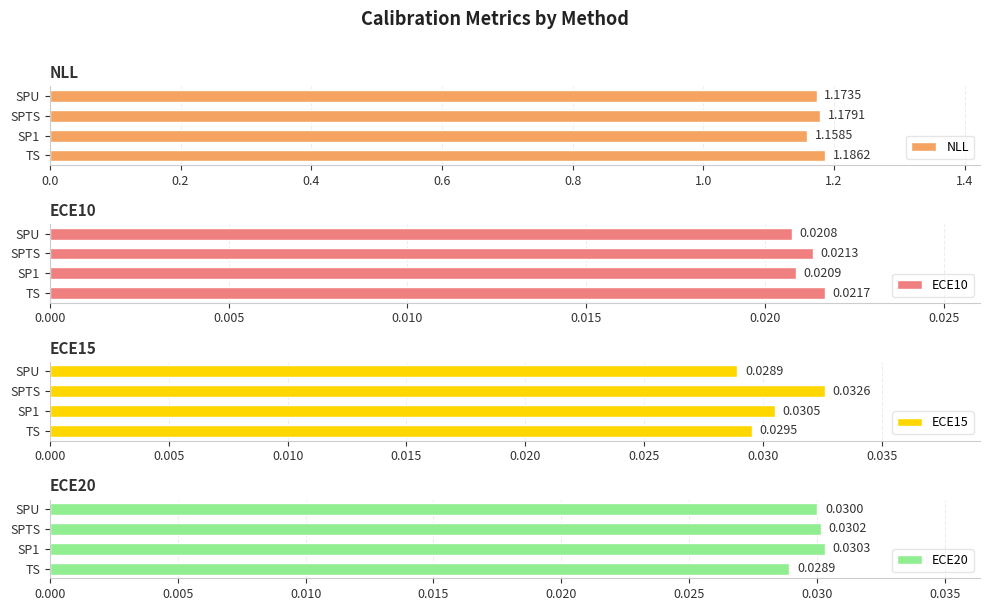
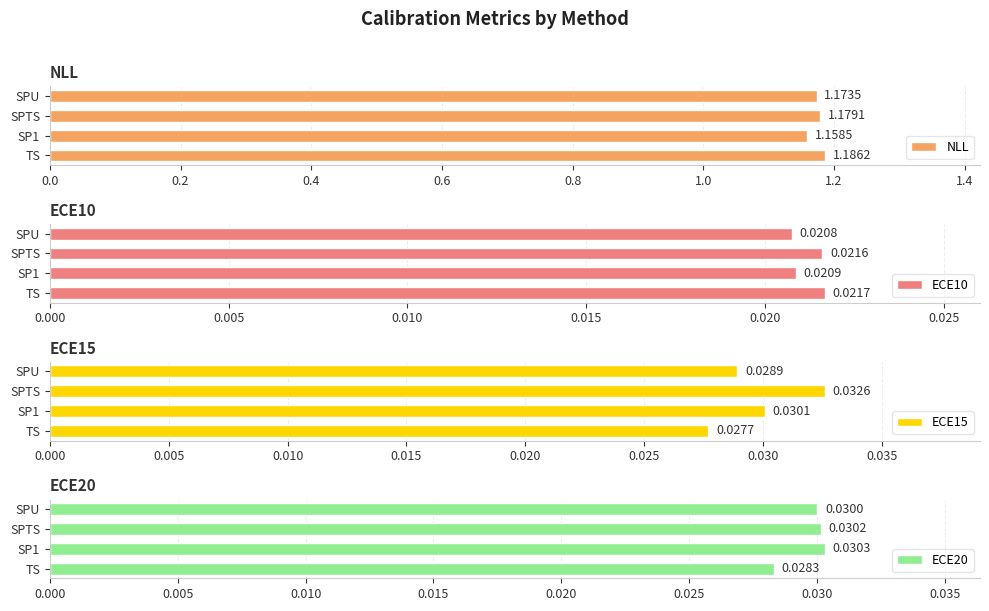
ECE10, SPTS: 0.0213 -> 0.0216
ECE15, SP1: 0.0305 -> 0.0301
ECE15, TS: 0.0295 -> 0.0277
ECE20, TS: 0.0289 -> 0.0283
